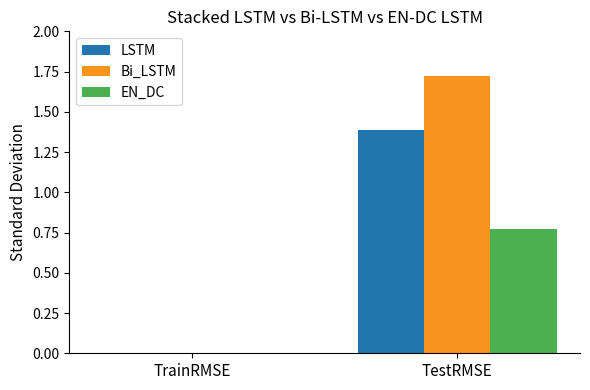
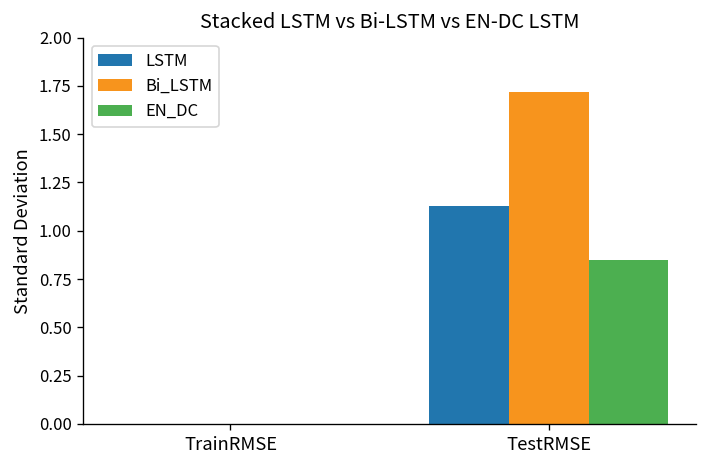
LSTM, TestRMSE: 1.39 -> 1.13
EN_DC, TestRMSE: 0.77 -> 0.85
